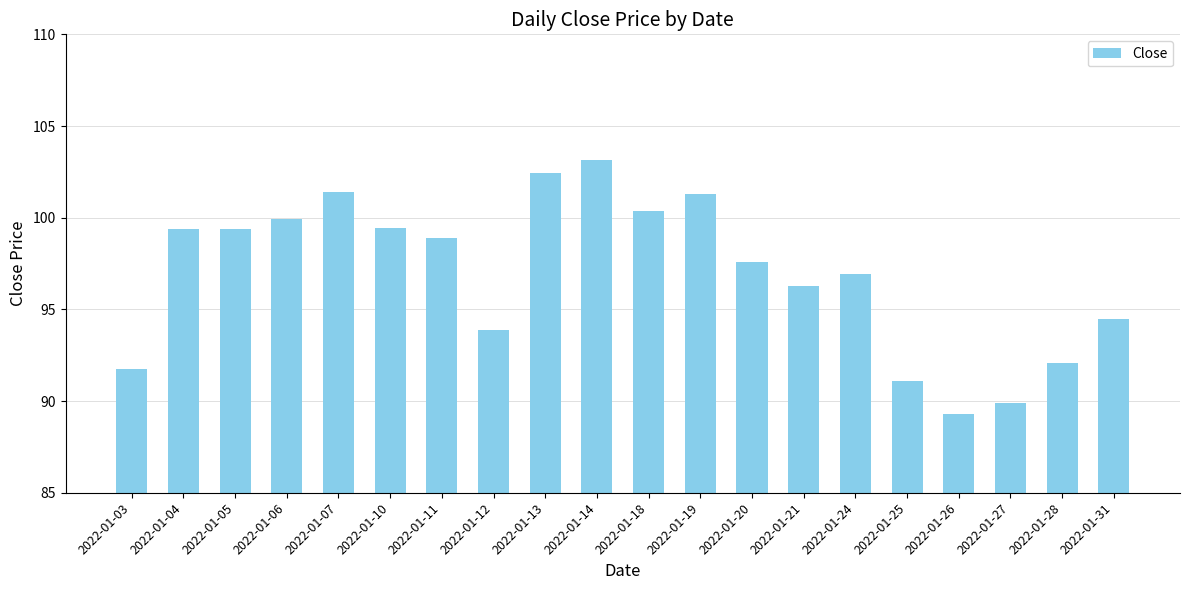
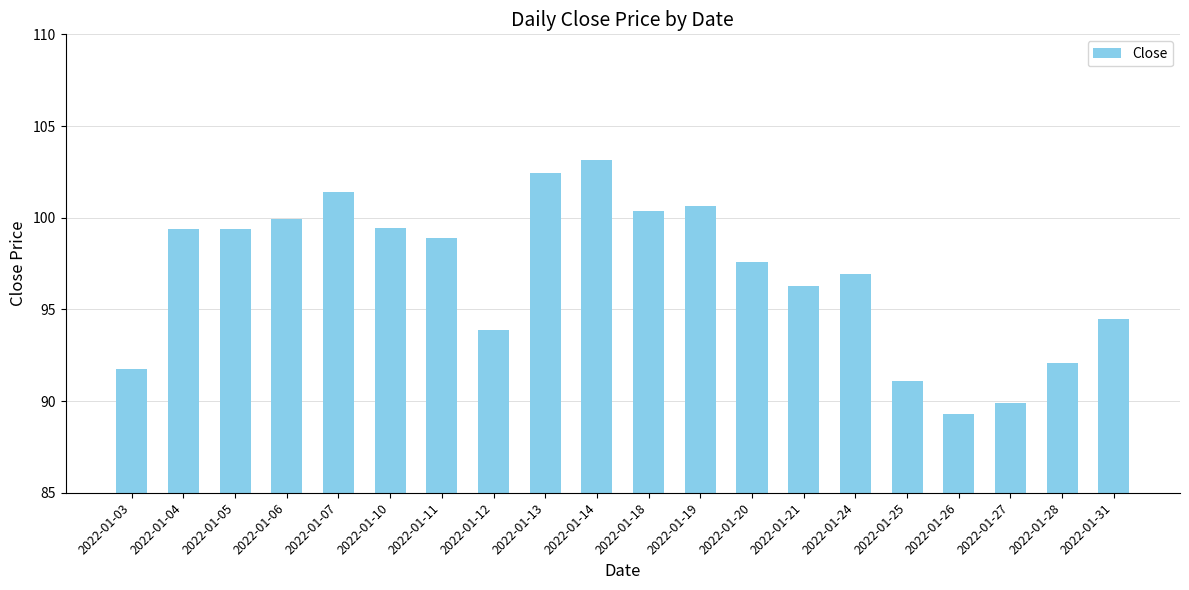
2022-01-19: 101.3 -> 100.6
